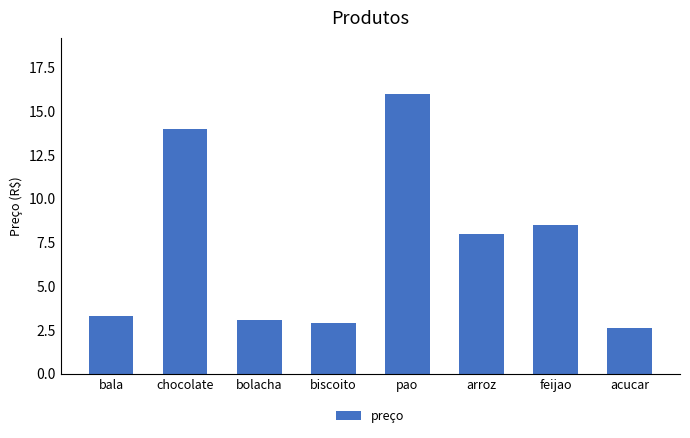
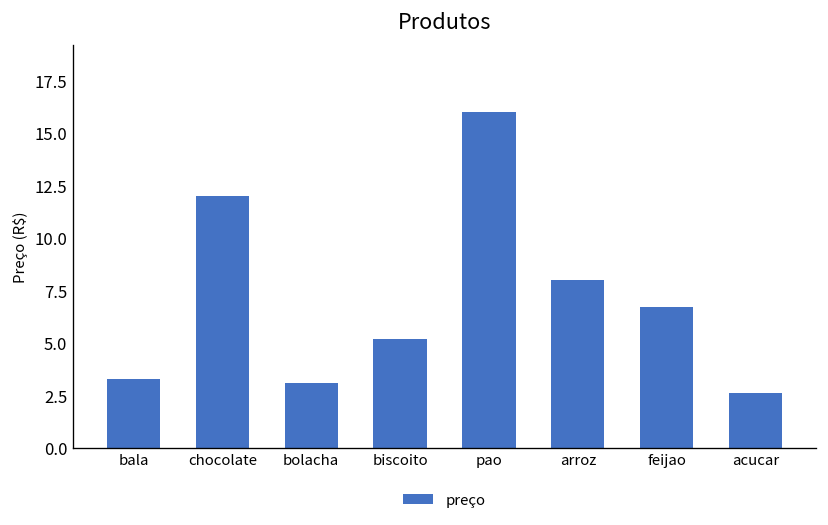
chocolate: 14 -> 12
biscoito: 2.9 -> 5.2
feijao: 8.5 -> 6.7
